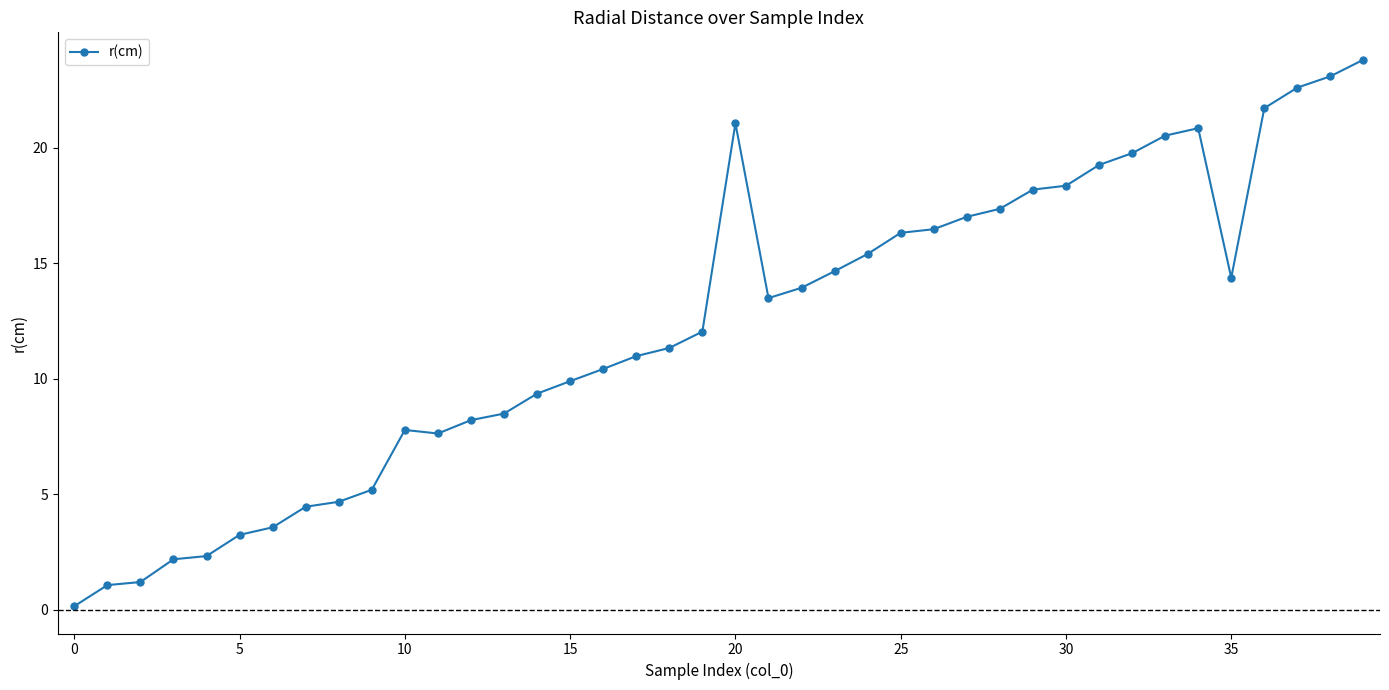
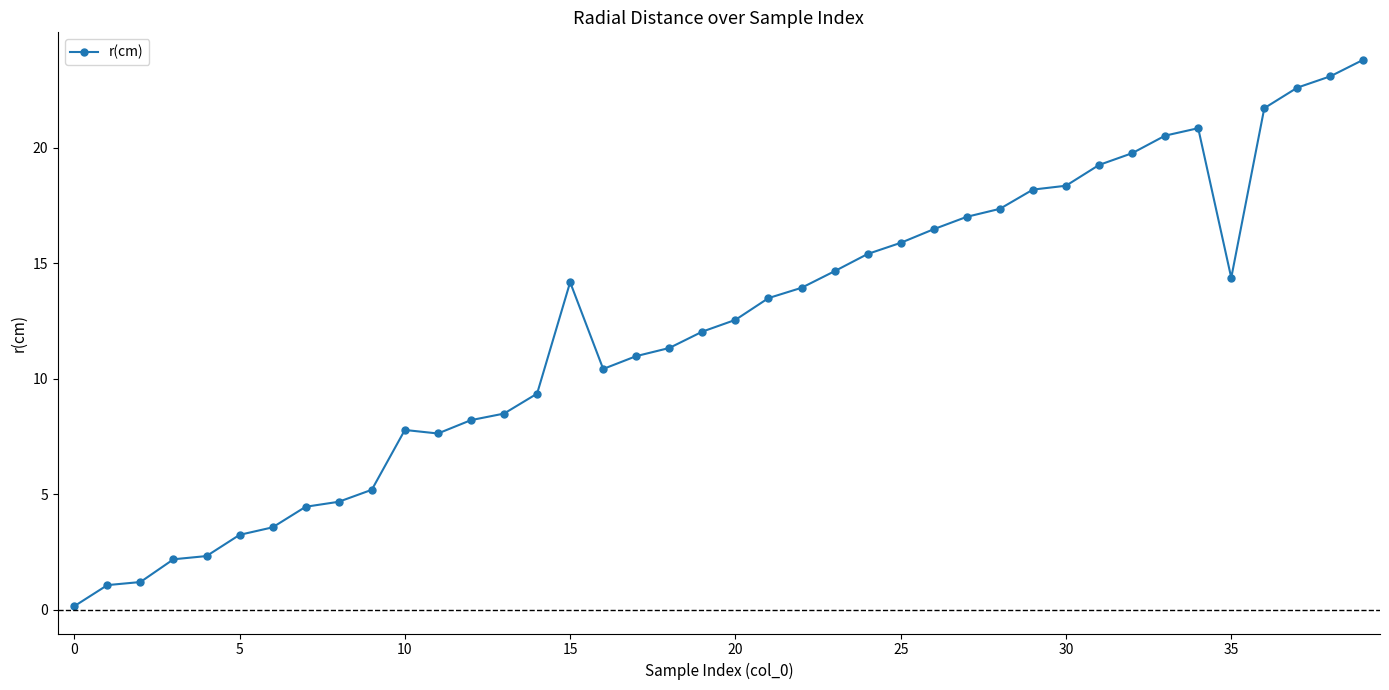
15: 9.9 -> 14.2
20: 21.1 -> 12.5
25: 16.3 -> 15.9
